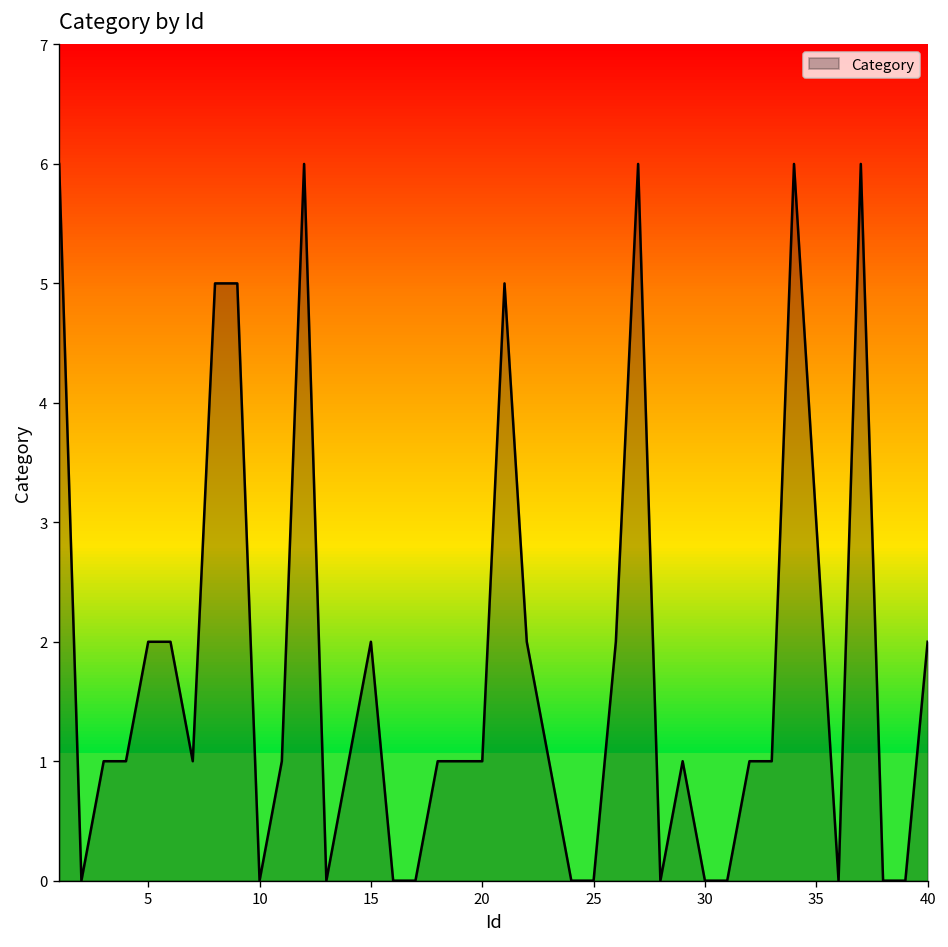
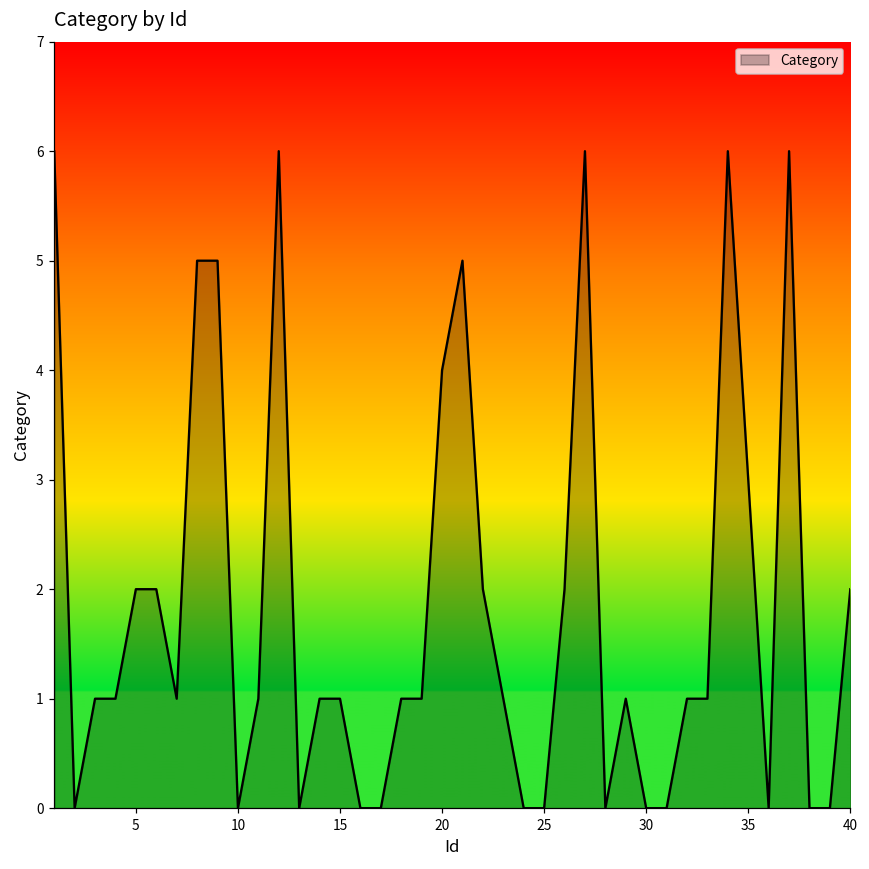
15: 2 -> 1
20: 1 -> 4
